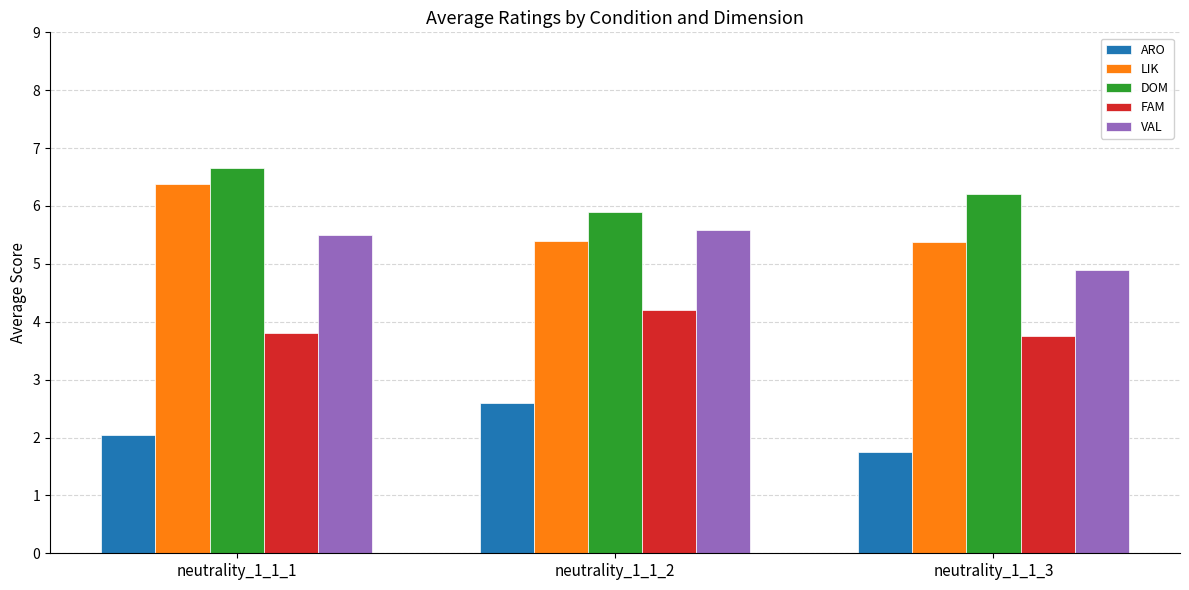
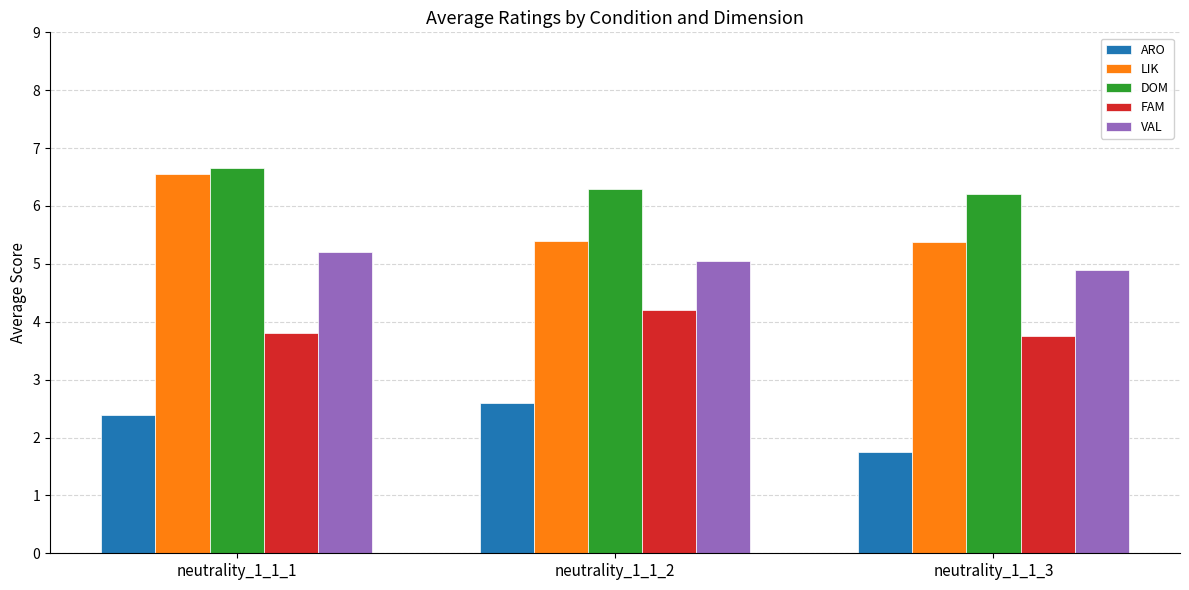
ARO, neutrality_1_1_1: 2.1 -> 2.4
LIK, neutrality_1_1_1: 6.4 -> 6.6
VAL, neutrality_1_1_1: 5.5 -> 5.2
DOM, neutrality_1_1_2: 5.9 -> 6.3
VAL, neutrality_1_1_2: 5.6 -> 5.1
